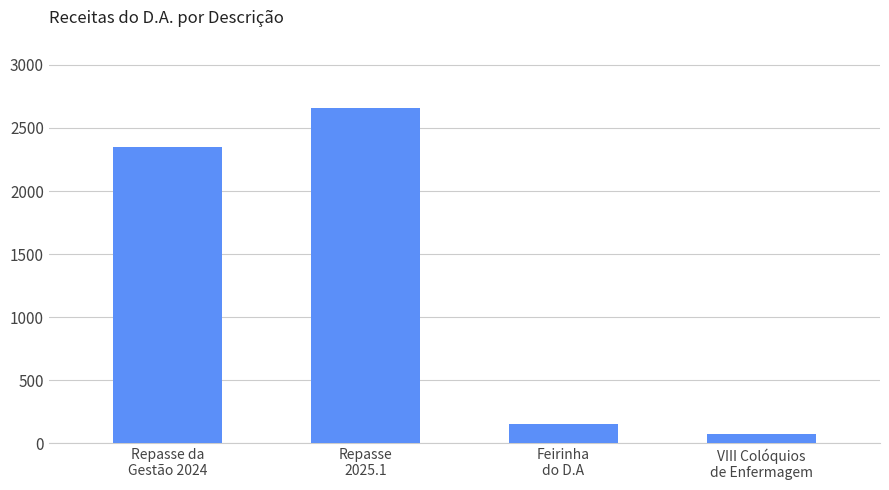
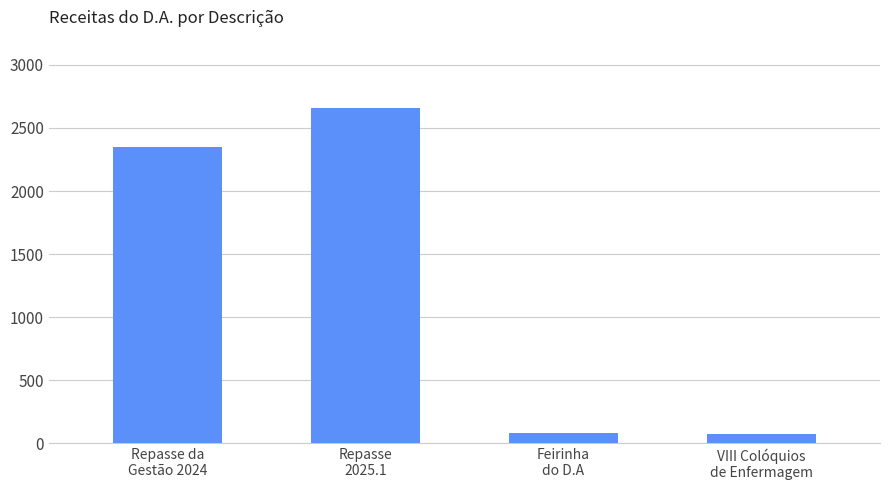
Feirinha do D.A: 150 -> 80
